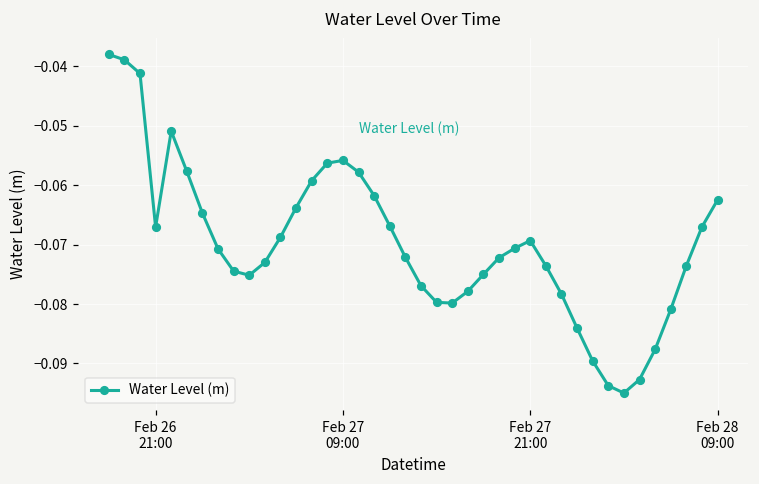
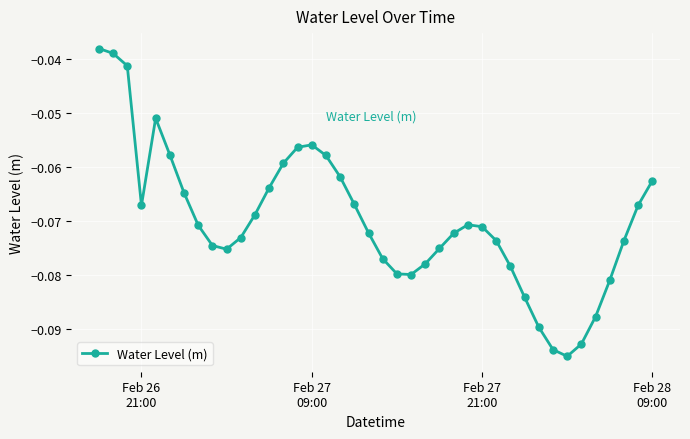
Feb 27 21:00: -0.069 -> -0.071
